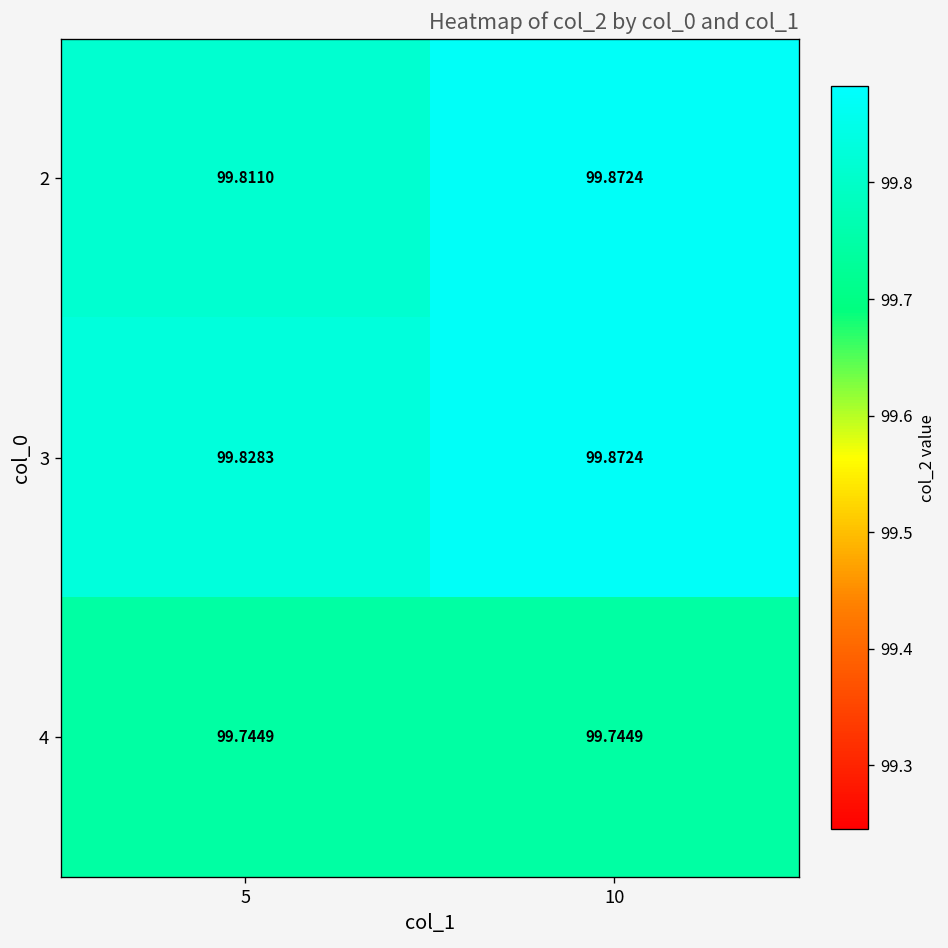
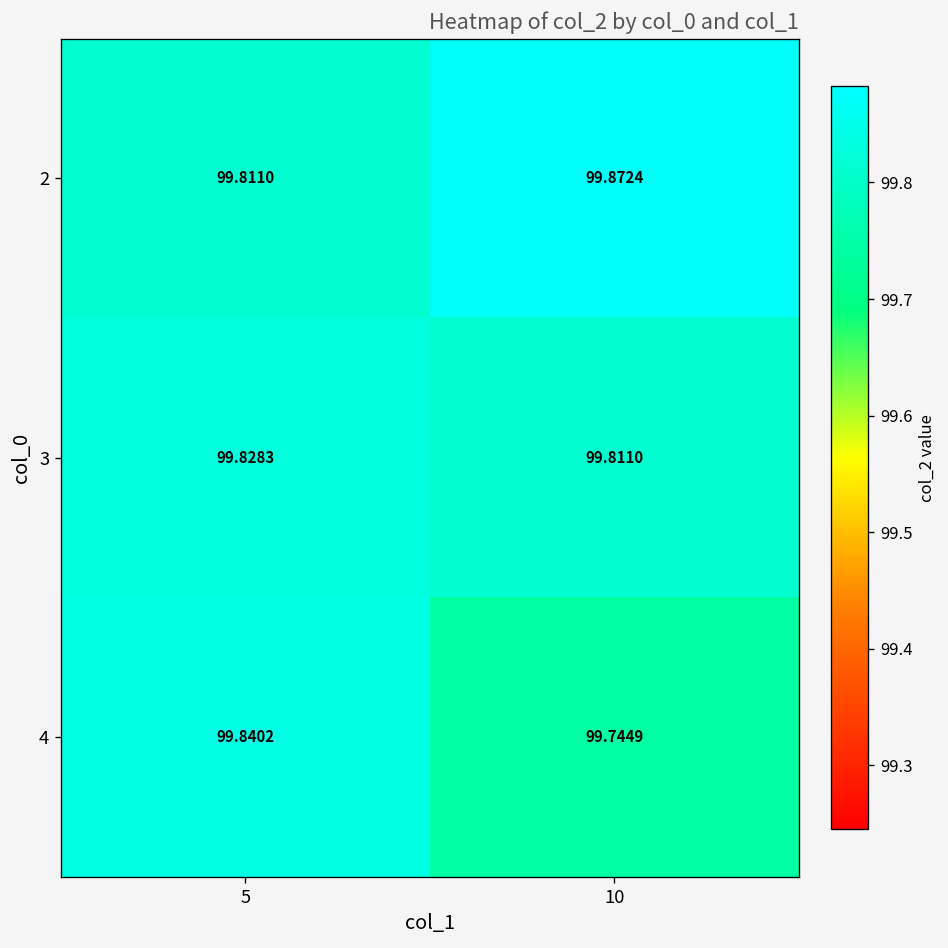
3, 10: 99.8724 -> 99.8110
4, 5: 99.7449 -> 99.8402
